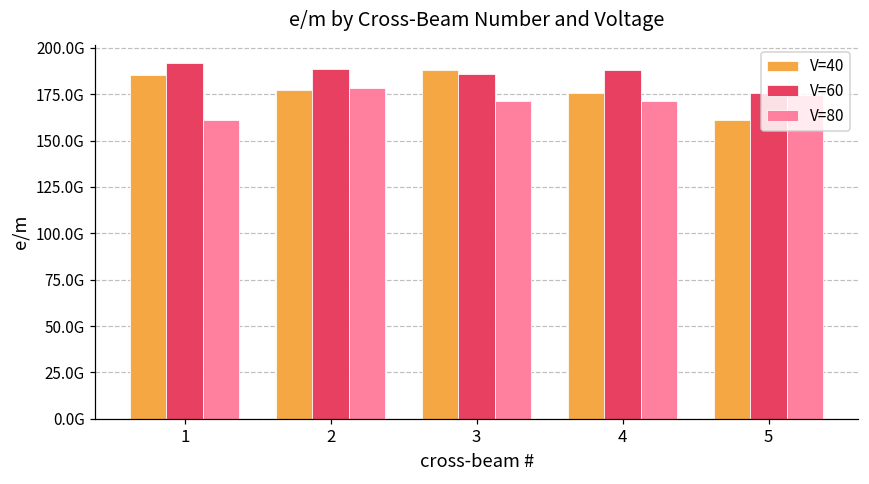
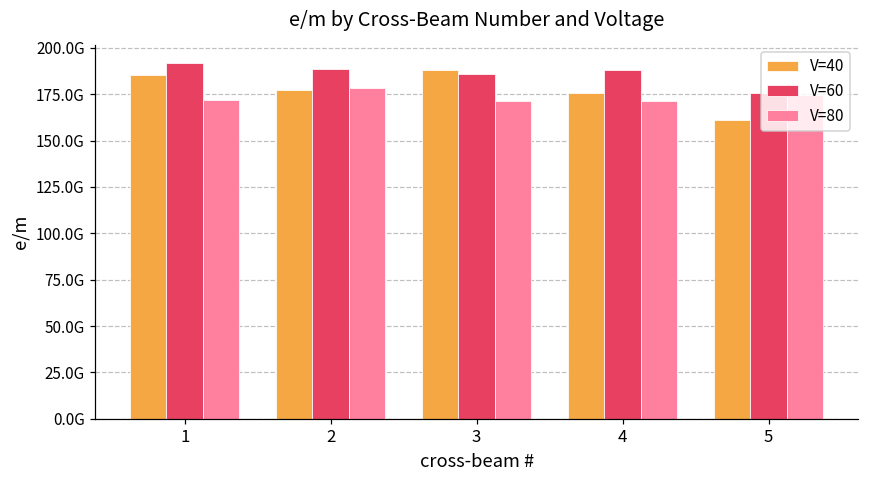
V=80, 1: 161000000000 -> 172000000000
